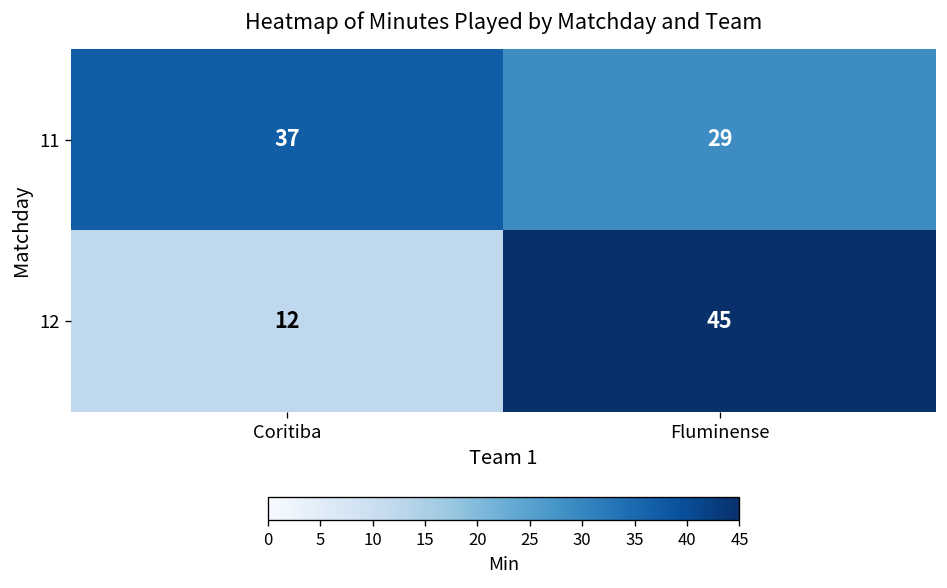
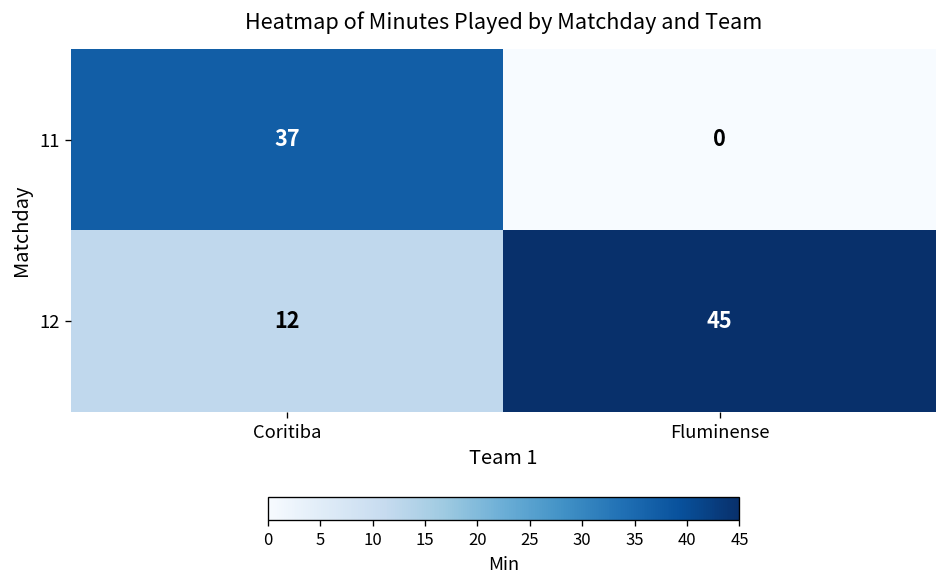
11, Fluminense: 29 -> 0
